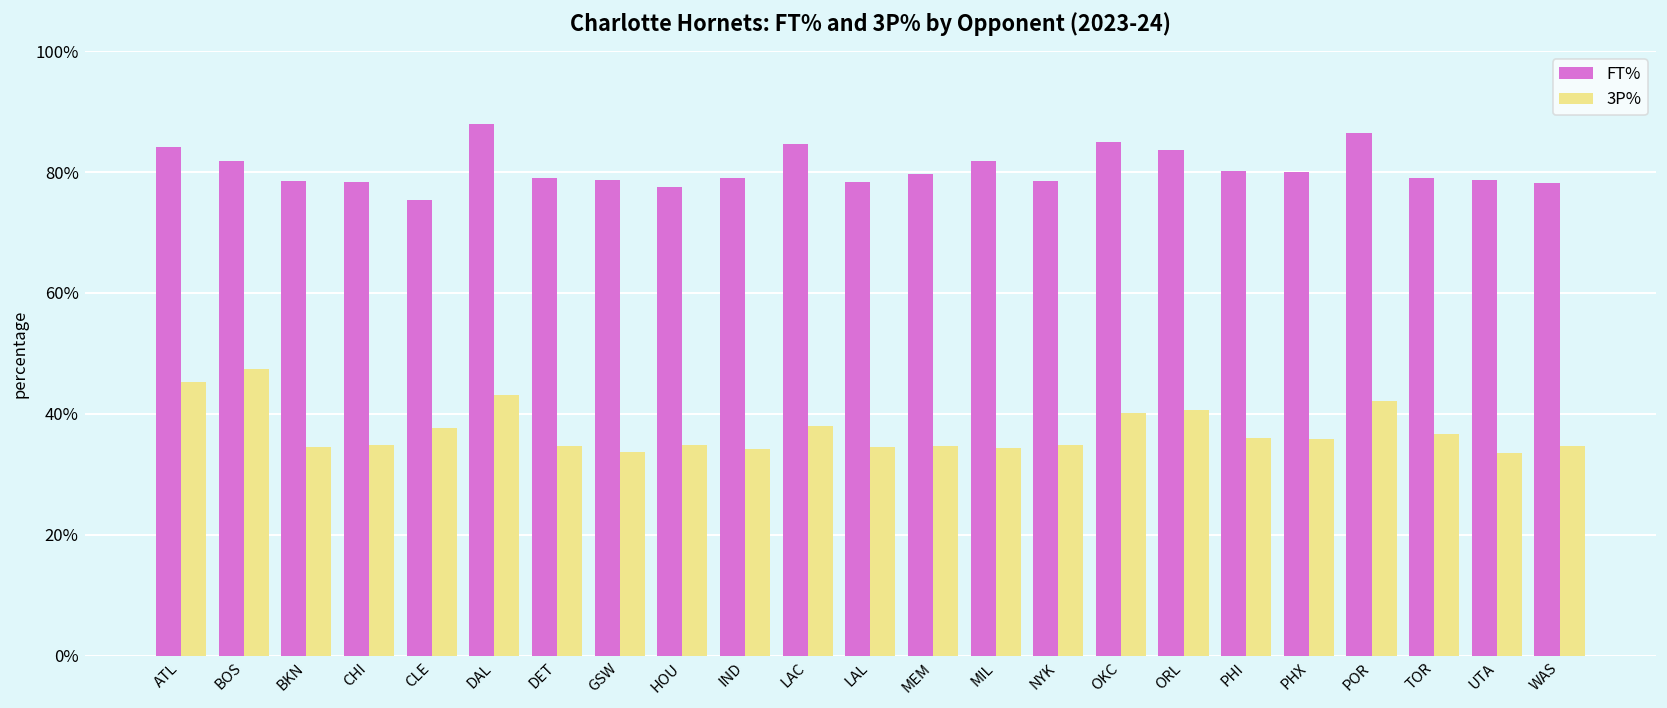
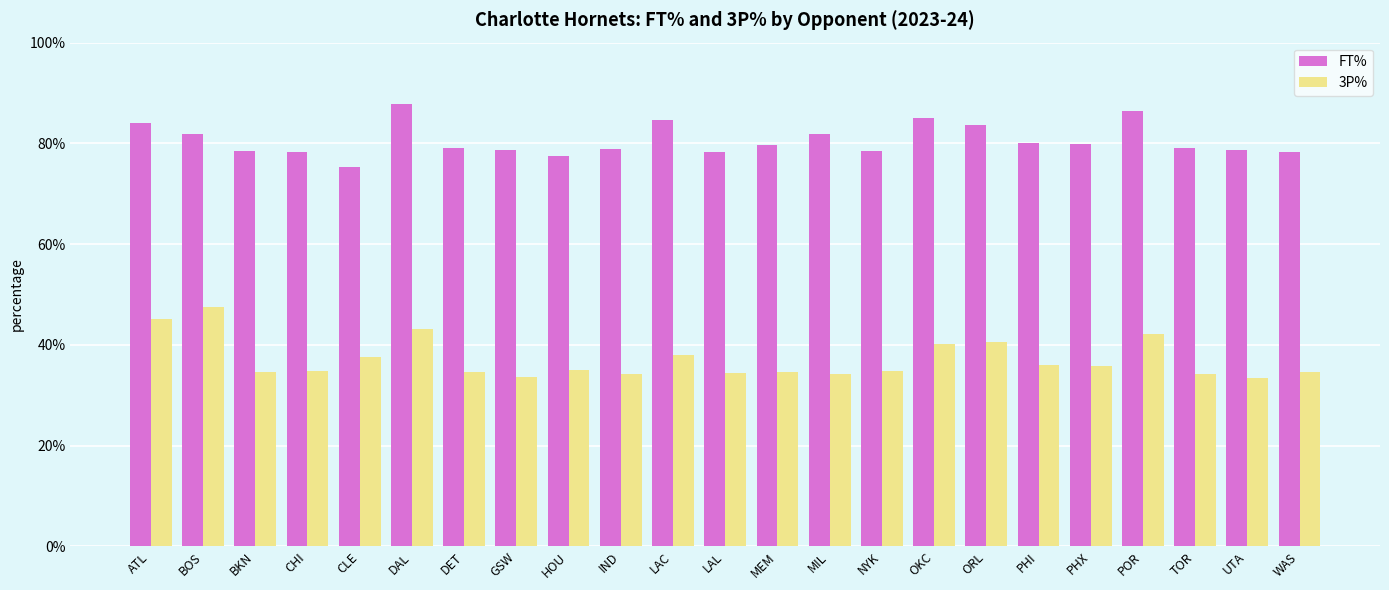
3P%, TOR: 37% -> 34%
